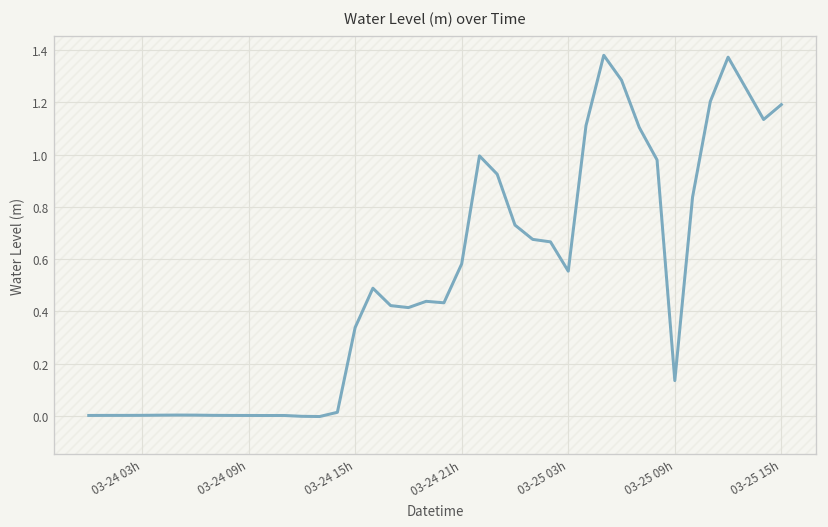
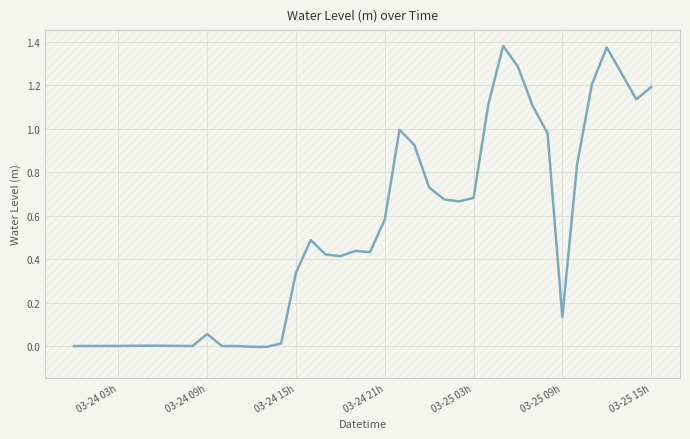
03-24 09h: 0.00 -> 0.06
03-25 03h: 0.55 -> 0.68
